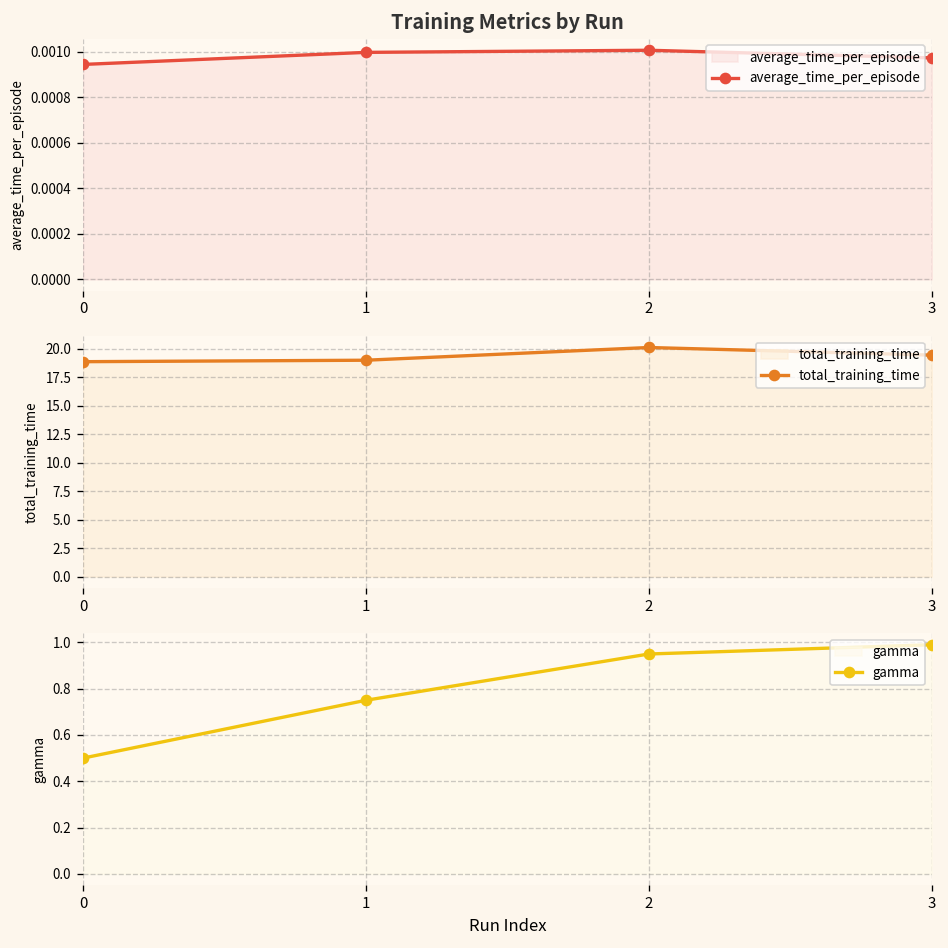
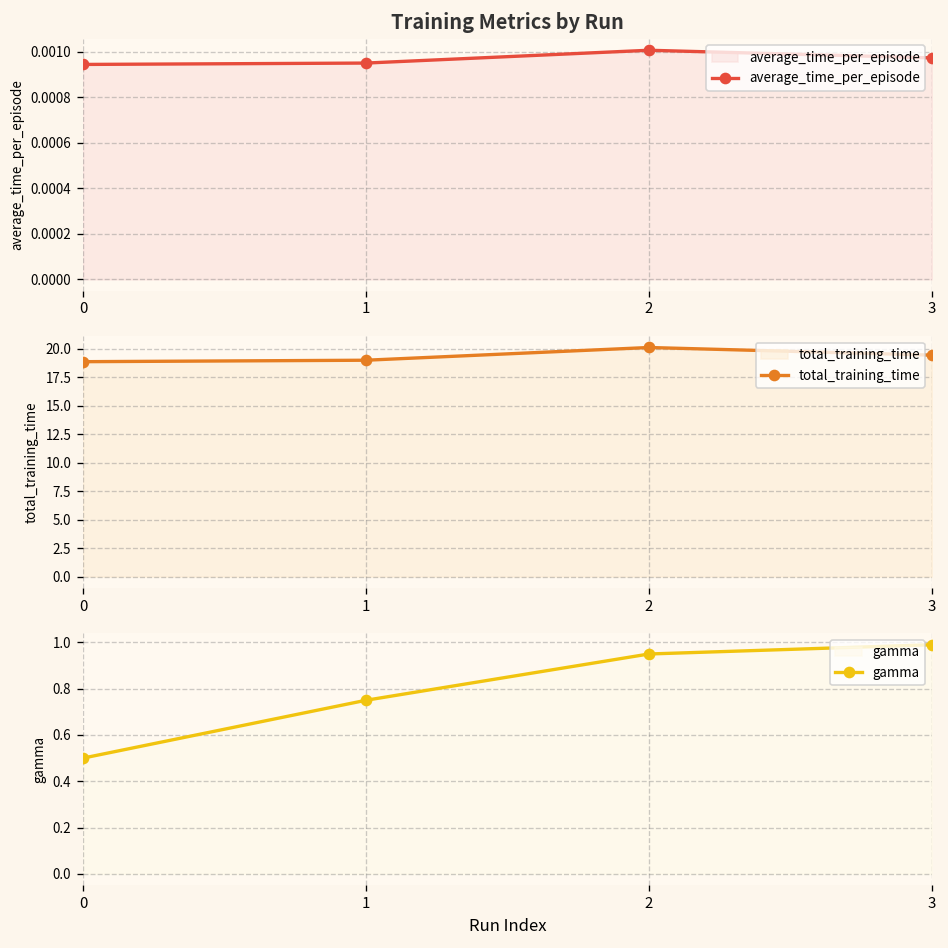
Training Metrics by Run, 1: 0.00100 -> 0.00095
